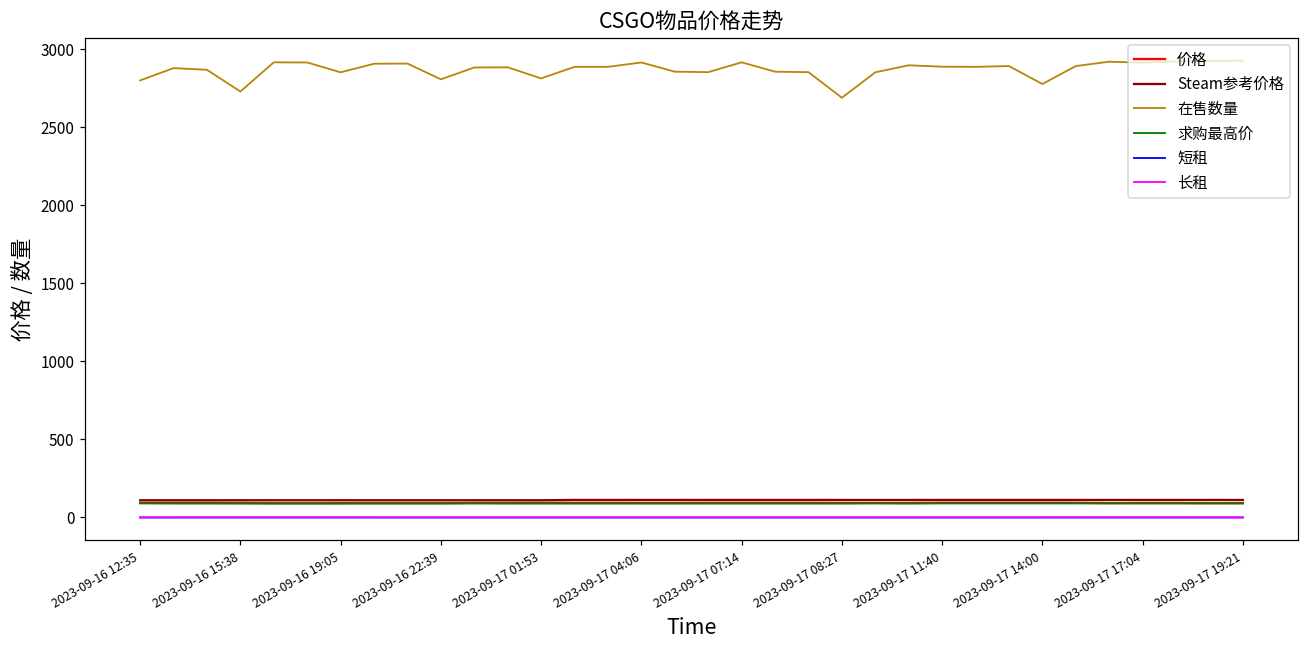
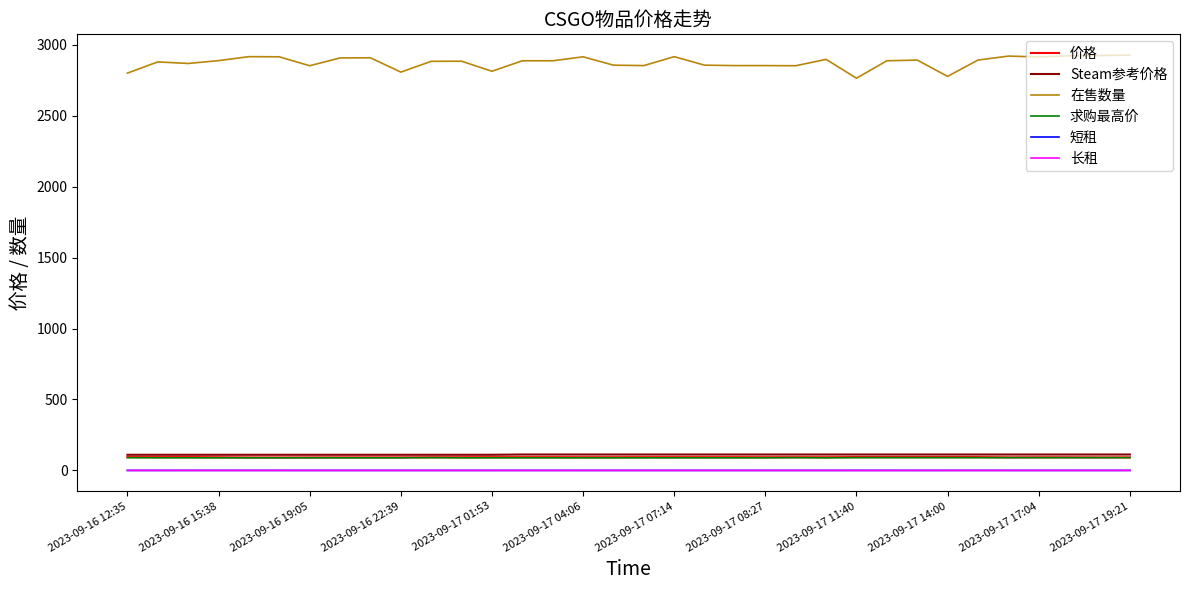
在售数量, 2023-09-16 15:38: 2730 -> 2890
在售数量, 2023-09-17 08:27: 2690 -> 2850
在售数量, 2023-09-17 11:40: 2890 -> 2770
